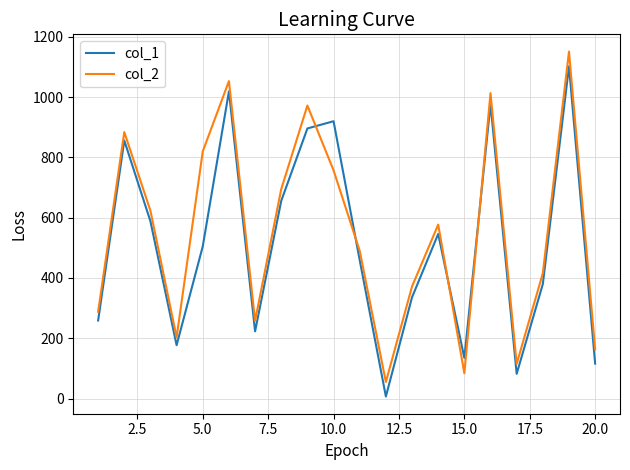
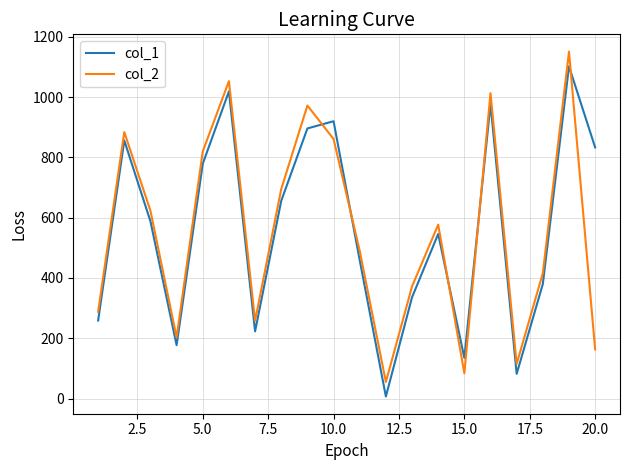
col_1, 5.0: 510 -> 780
col_2, 10.0: 760 -> 860
col_1, 20.0: 120 -> 830
